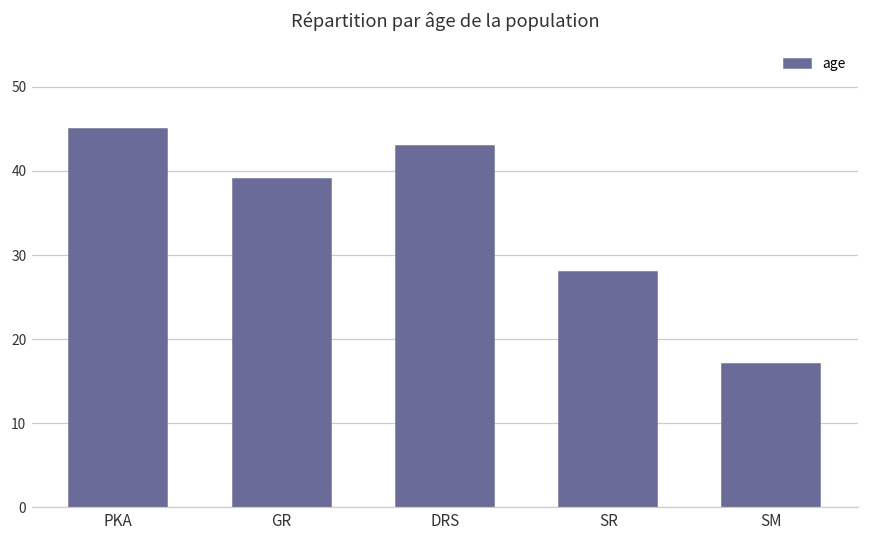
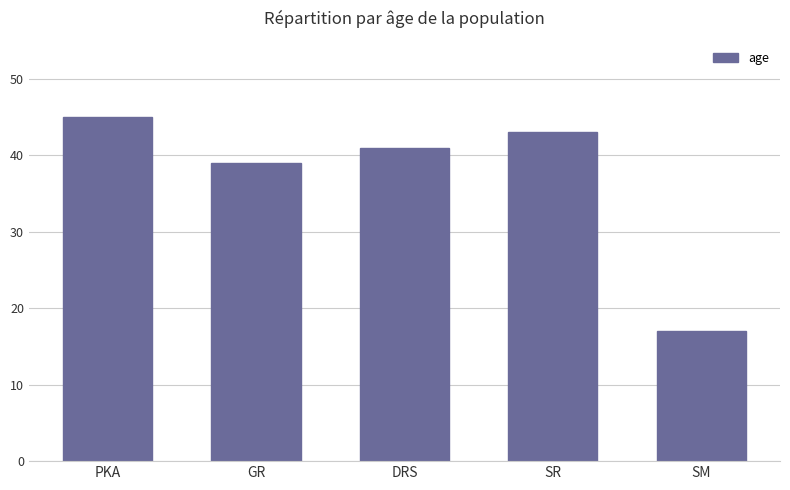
DRS: 43 -> 41
SR: 28 -> 43
